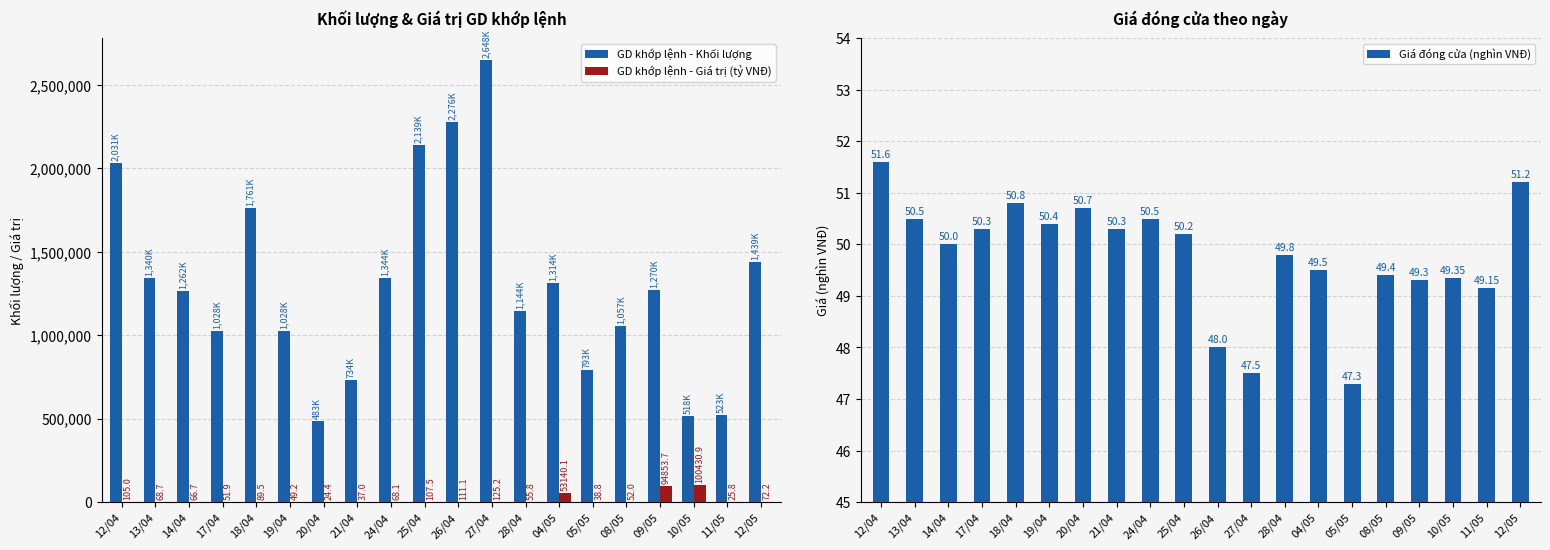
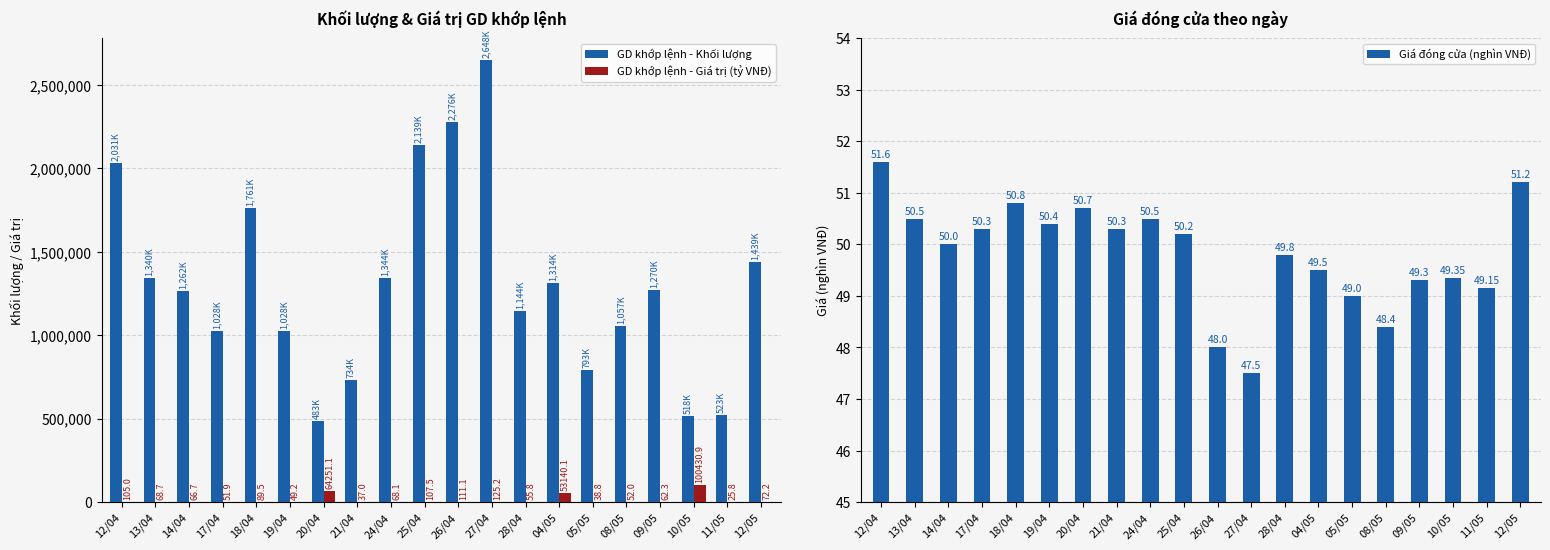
Khối lượng & Giá trị GD khớp lệnh, GD khớp lệnh - Giá trị (tỷ VNĐ), 20/04: 24.4 -> 64251.1
Khối lượng & Giá trị GD khớp lệnh, GD khớp lệnh - Giá trị (tỷ VNĐ), 09/05: 94853.7 -> 62.3
Giá đóng cửa theo ngày, 05/05: 47.3 -> 49.0
Giá đóng cửa theo ngày, 08/05: 49.4 -> 48.4
